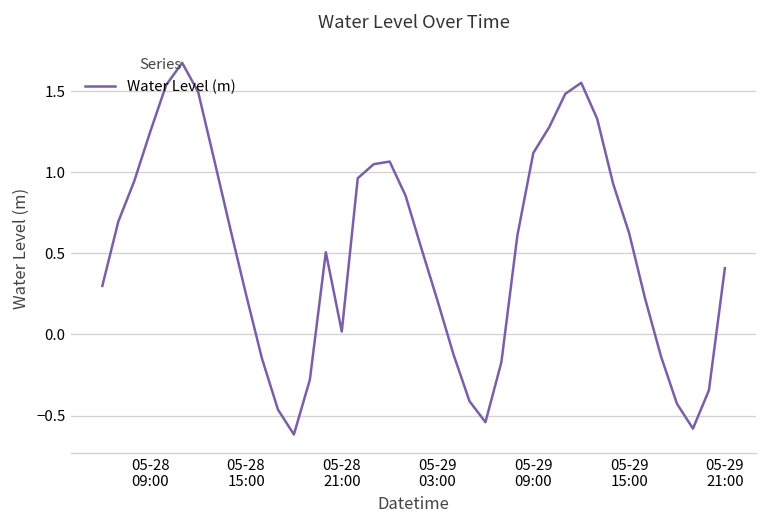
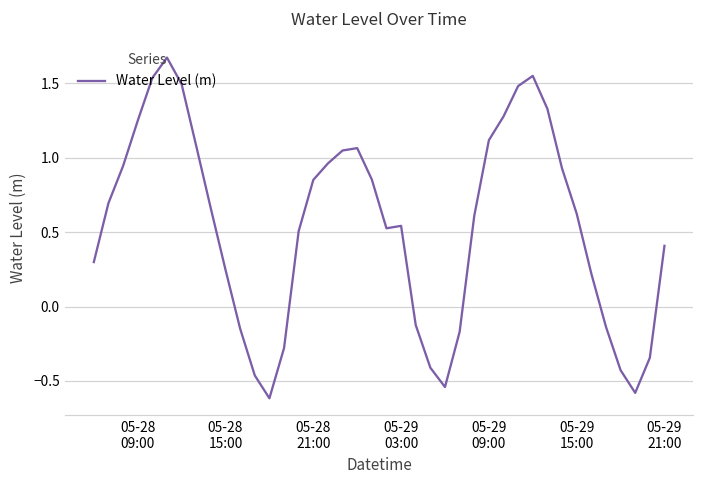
05-28 21:00: 0.02 -> 0.85
05-29 03:00: 0.21 -> 0.54
